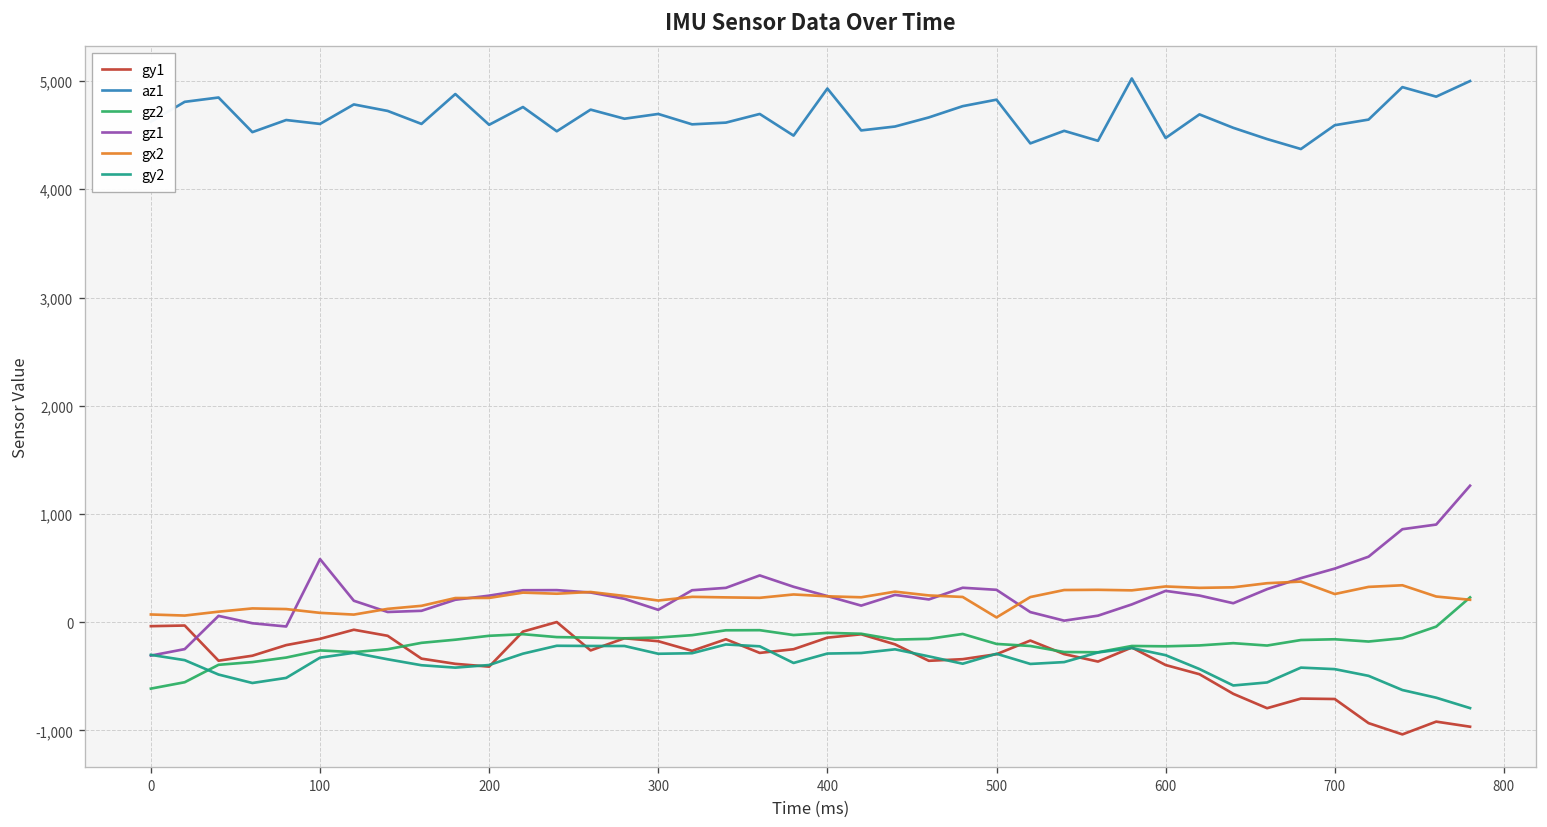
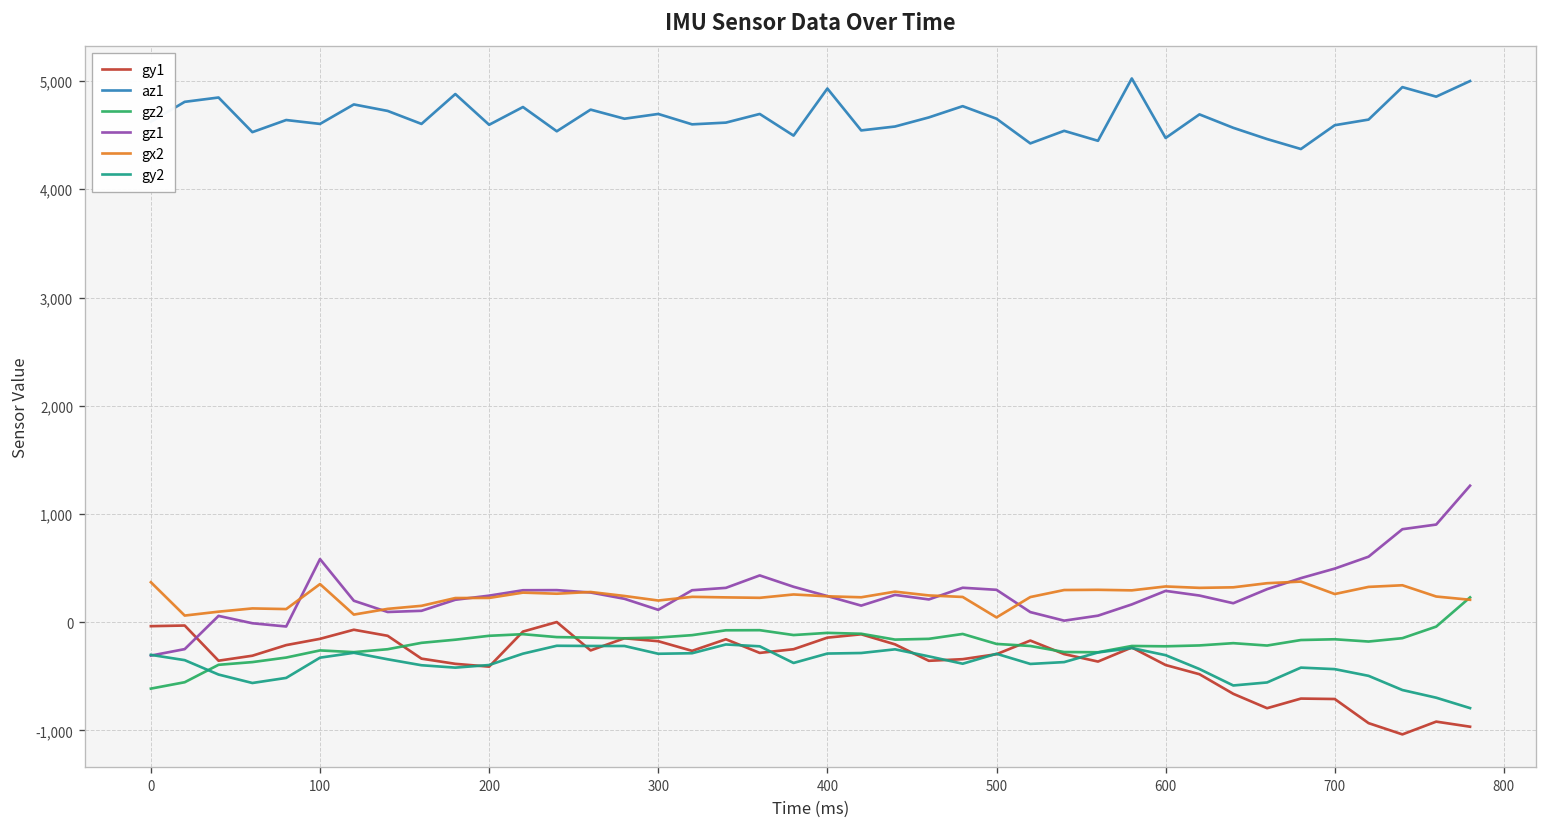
gx2, 0: 100 -> 400
gx2, 100: 100 -> 400
az1, 500: 4,800 -> 4,700
